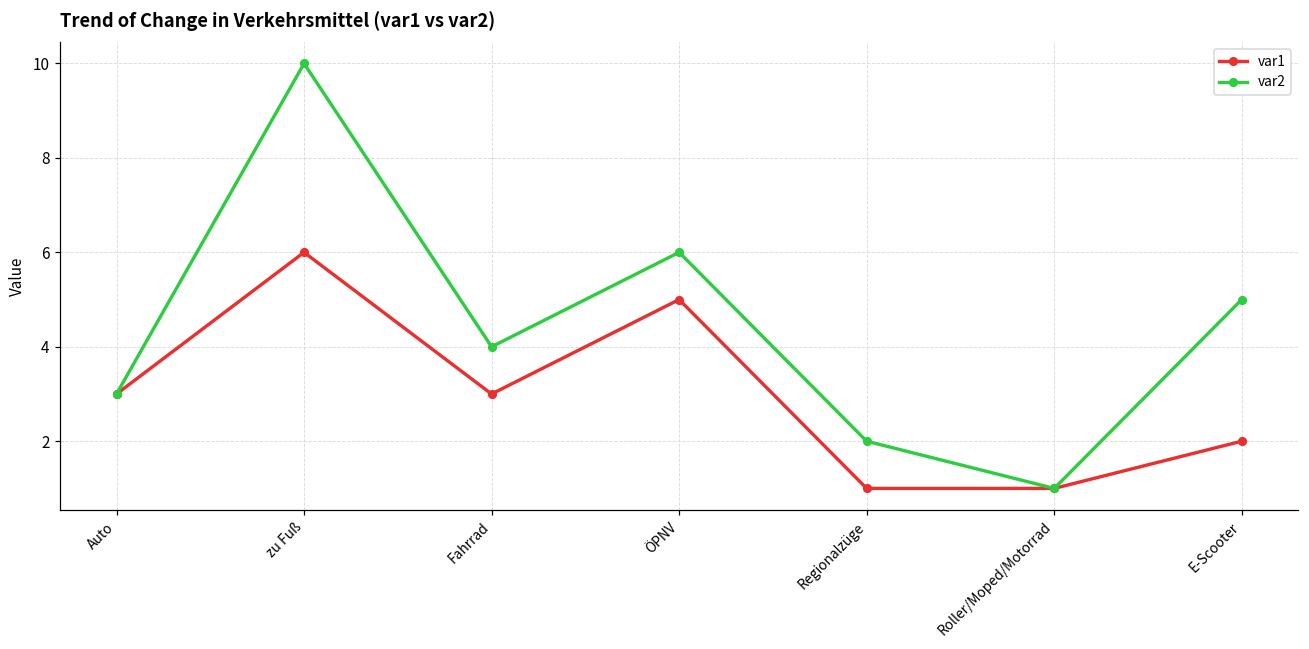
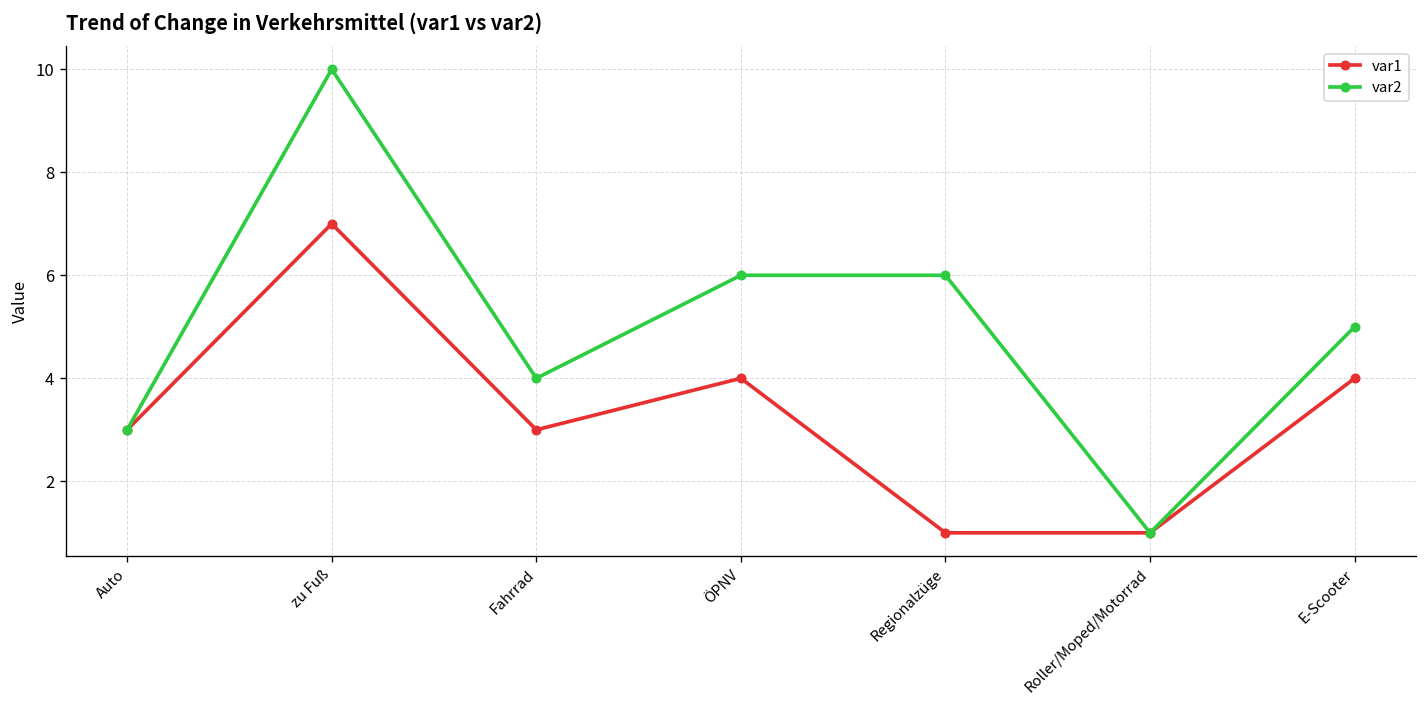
var1, zu Fuß: 6 -> 7
var1, ÖPNV: 5 -> 4
var2, Regionalzüge: 2 -> 6
var1, E-Scooter: 2 -> 4
